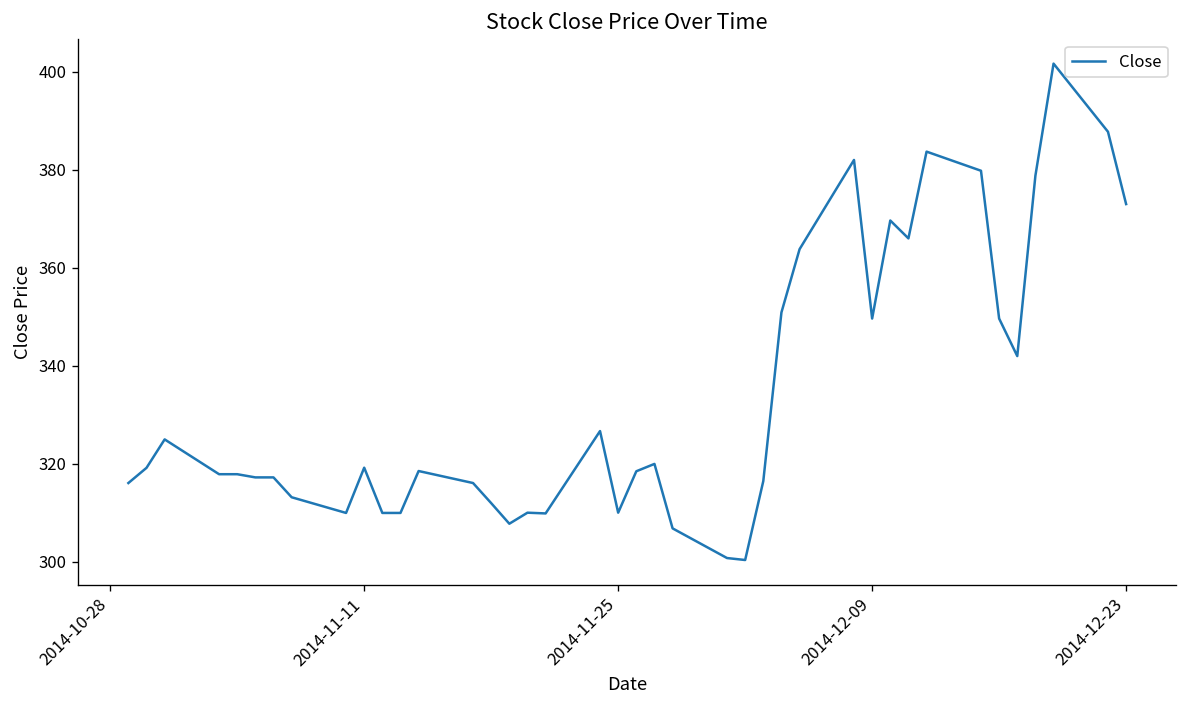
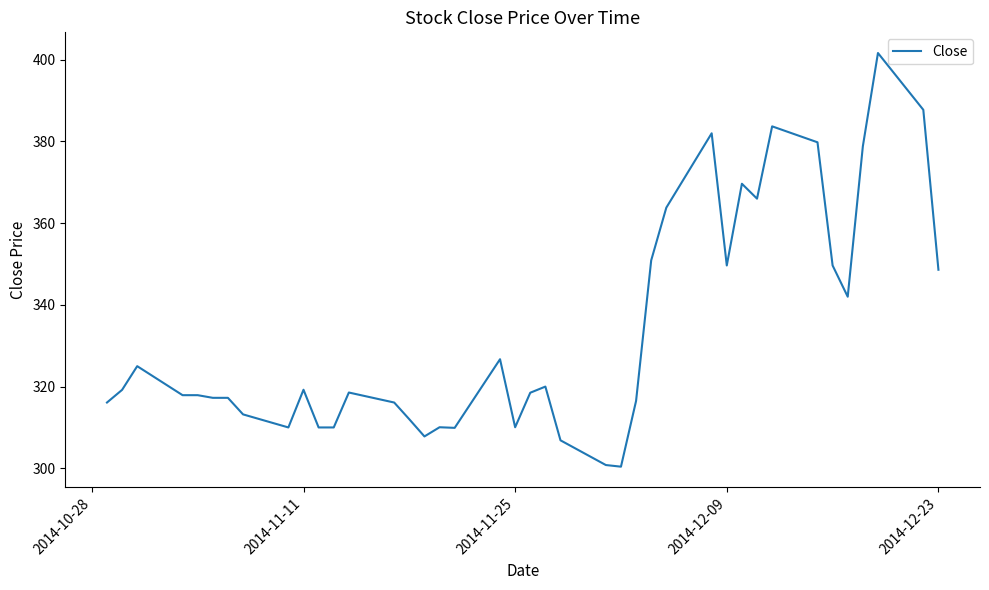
2014-12-23: 373 -> 349
